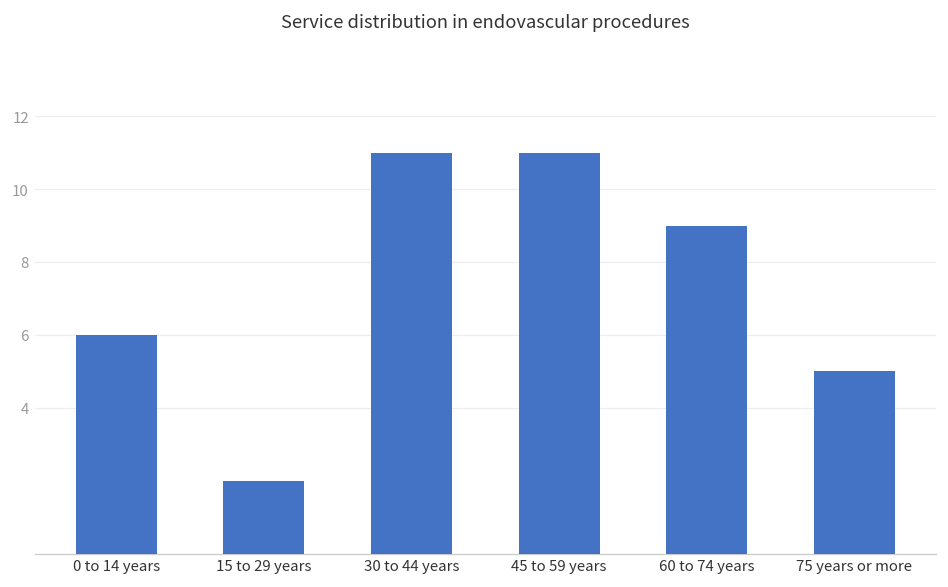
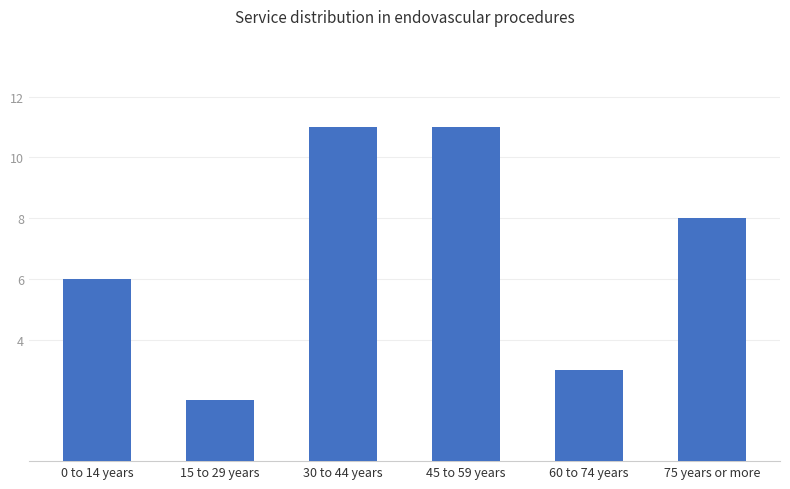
60 to 74 years: 9 -> 3
75 years or more: 5 -> 8
